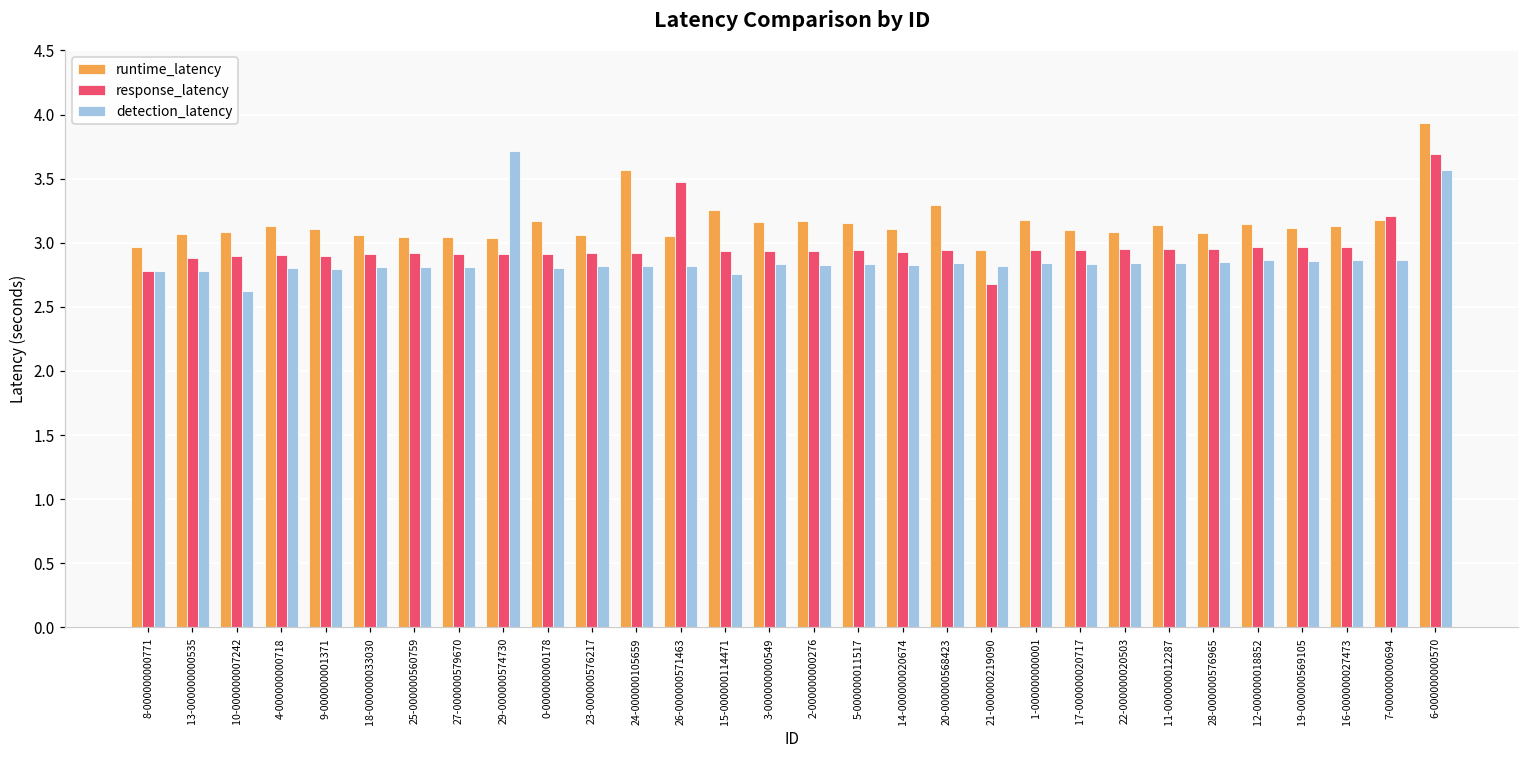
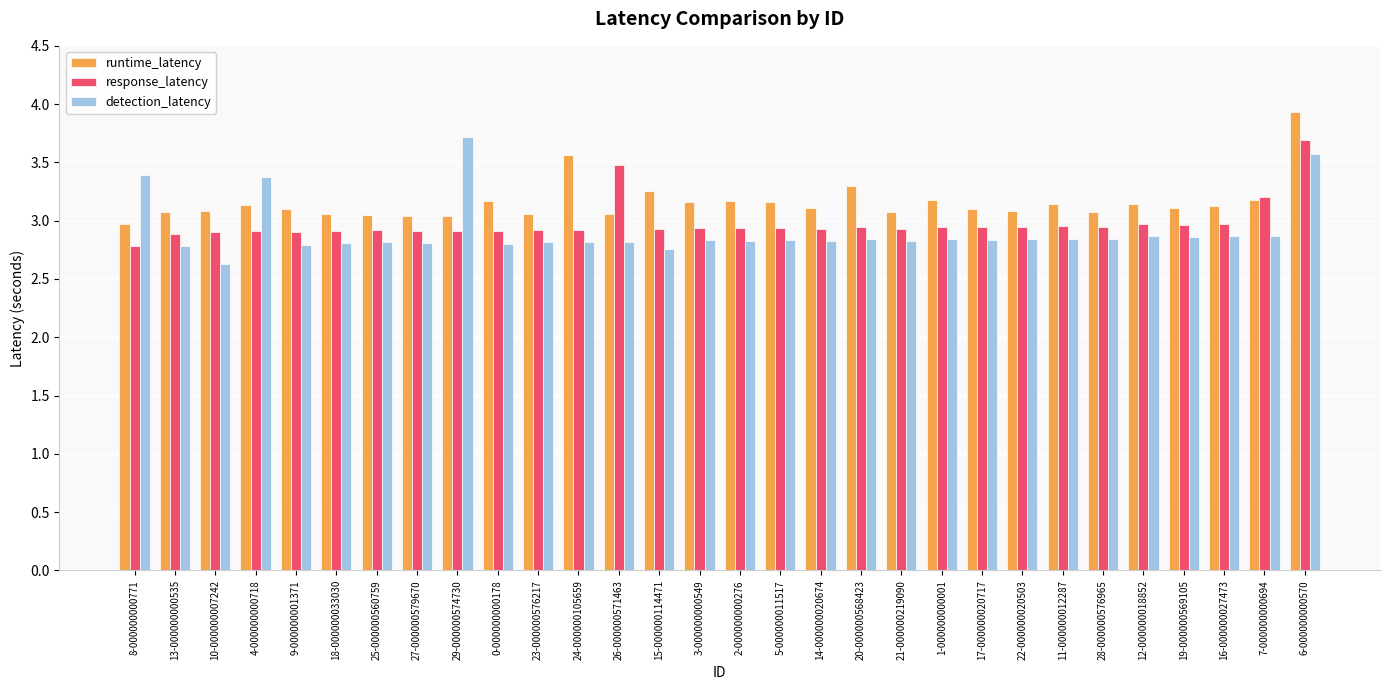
detection_latency, 8-000000000771: 2.78 -> 3.39
detection_latency, 4-000000000718: 2.81 -> 3.37
runtime_latency, 21-000000219090: 2.95 -> 3.08
response_latency, 21-000000219090: 2.68 -> 2.93
